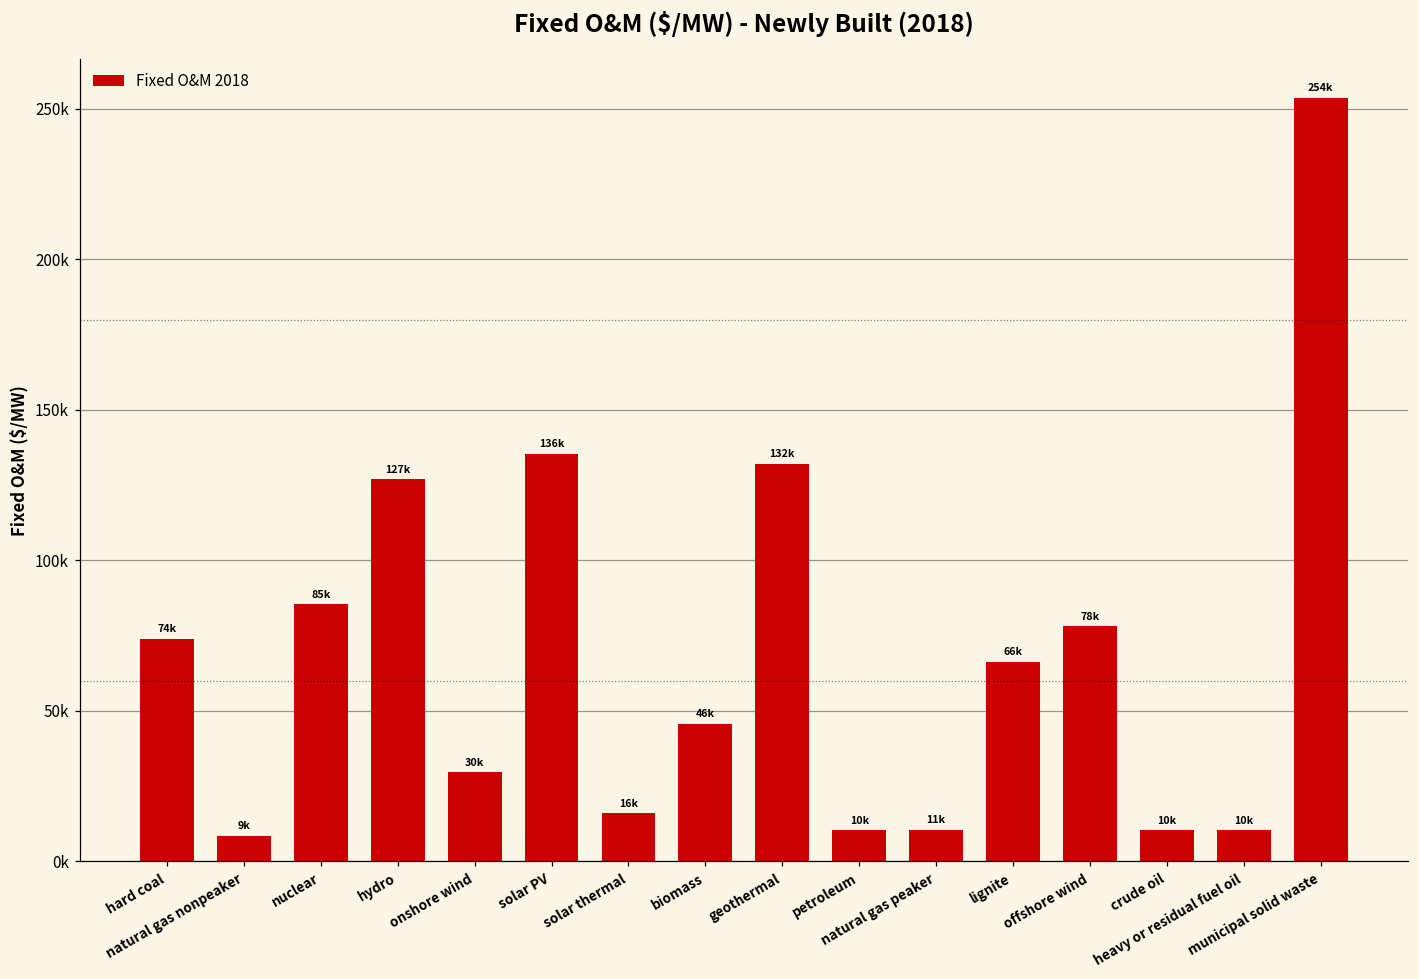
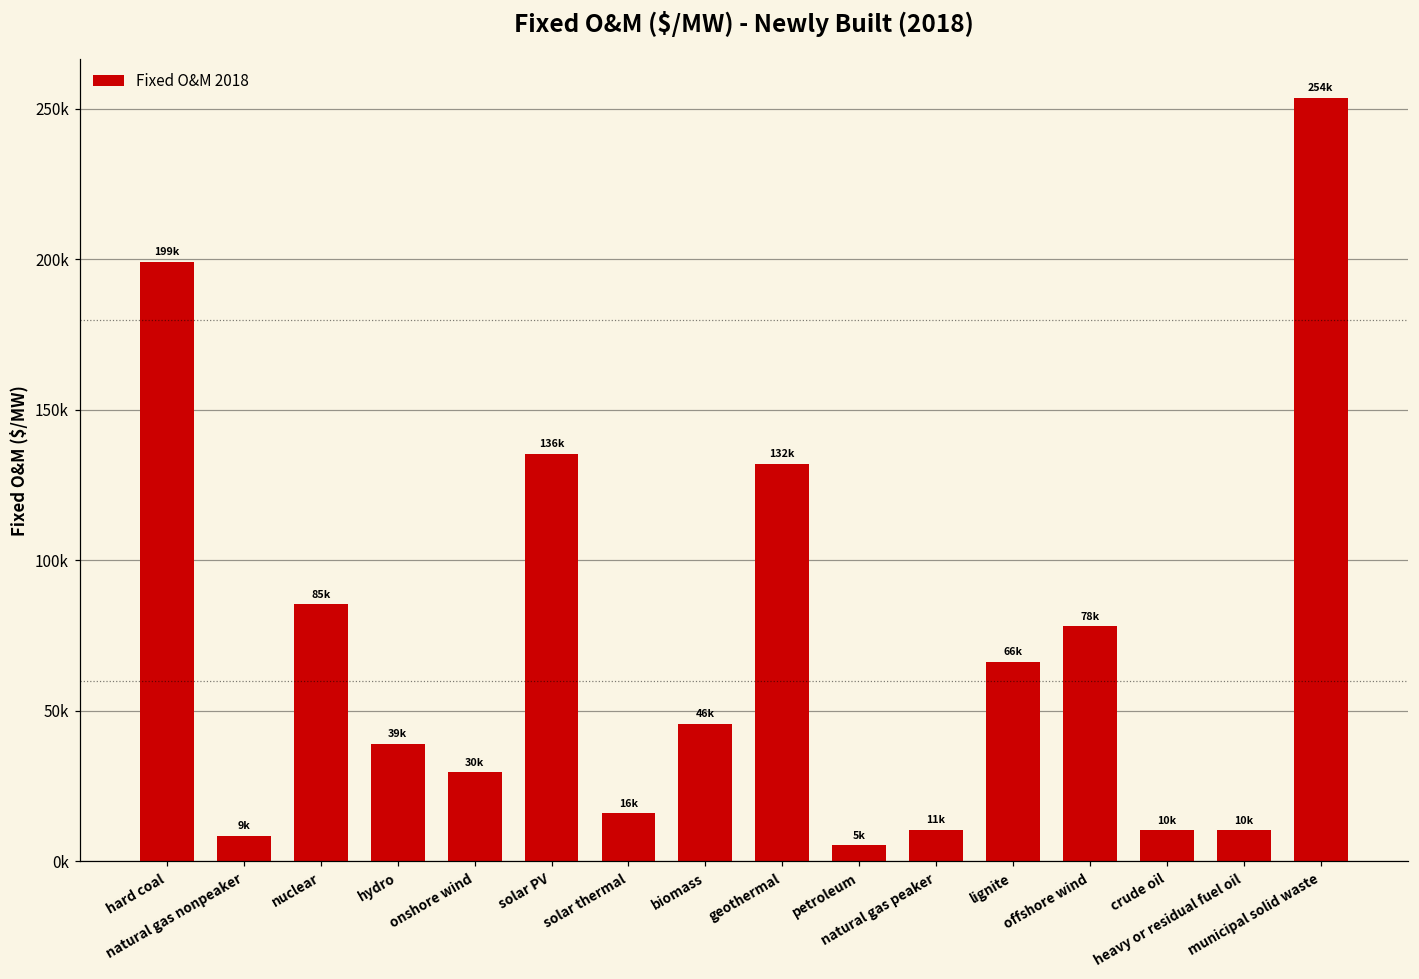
hard coal: 74k -> 199k
hydro: 127k -> 39k
petroleum: 10k -> 5k
